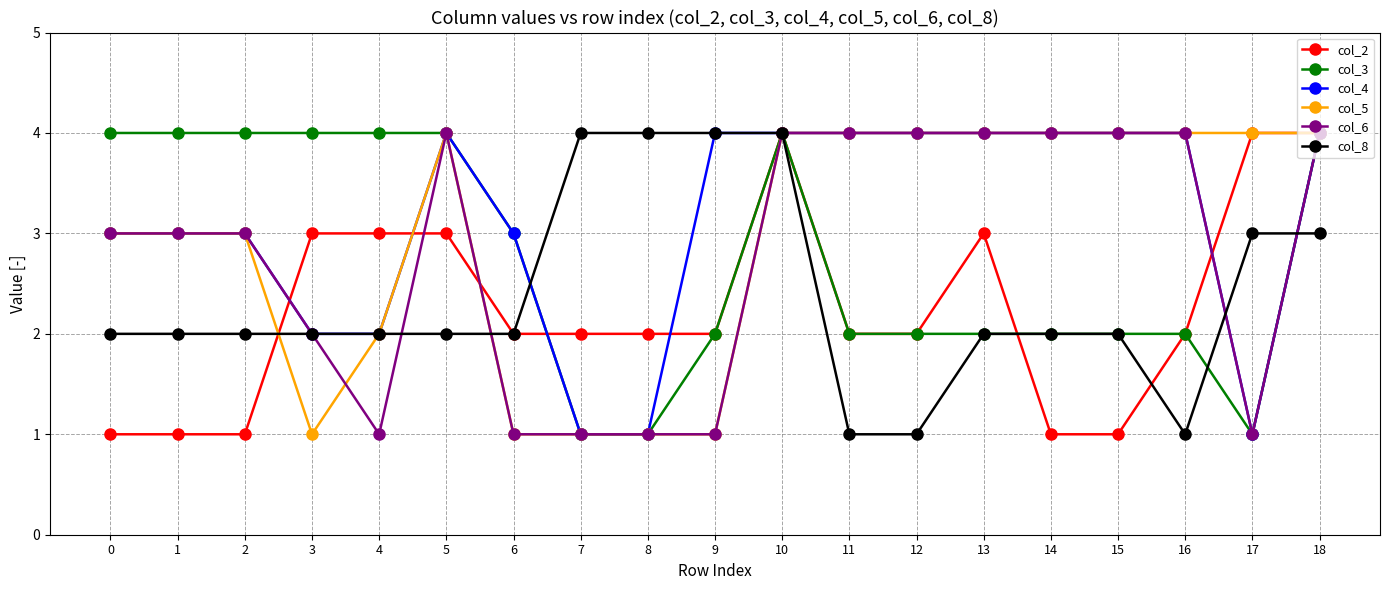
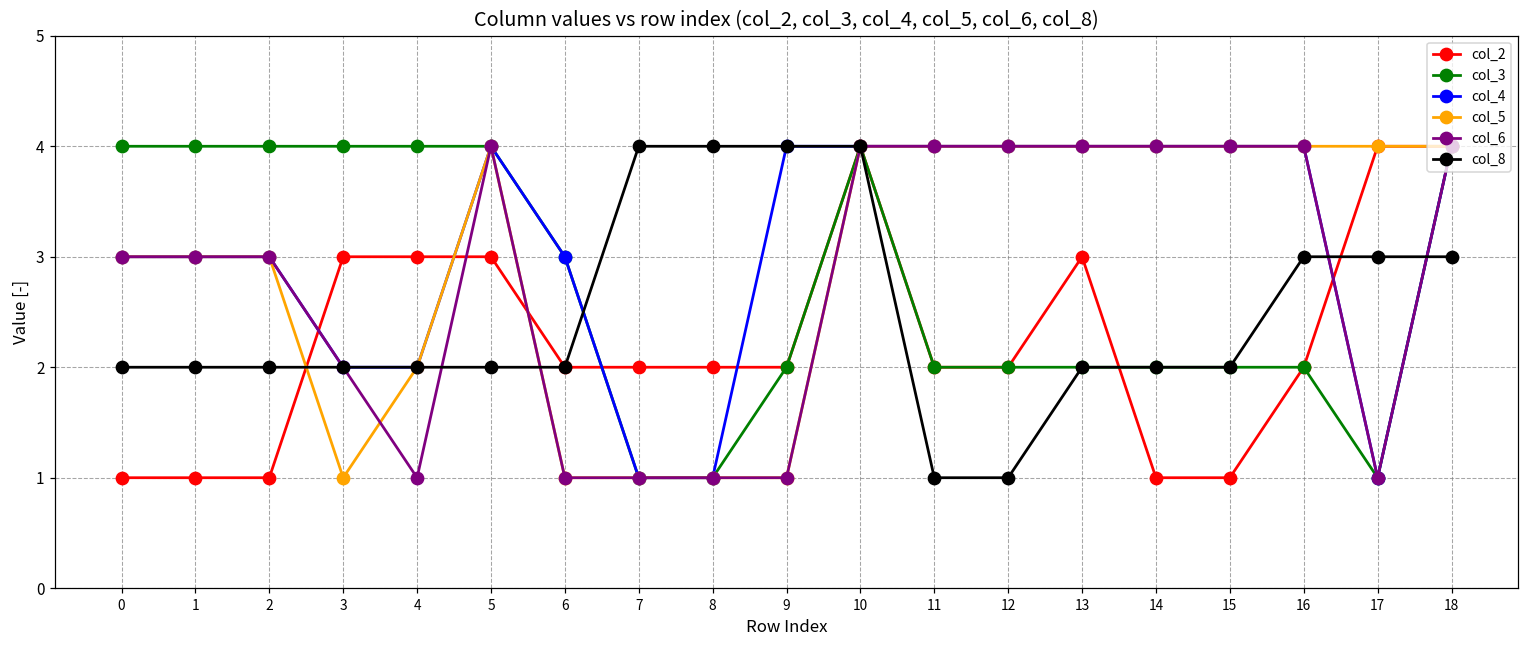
col_8, 16: 1 -> 3
